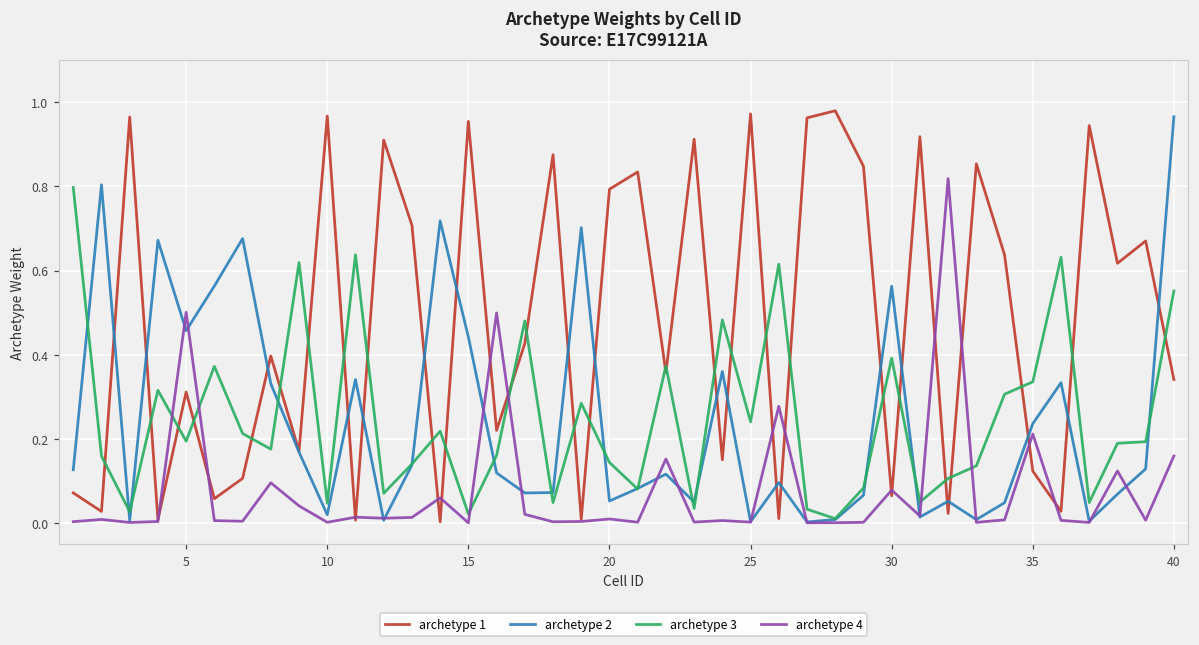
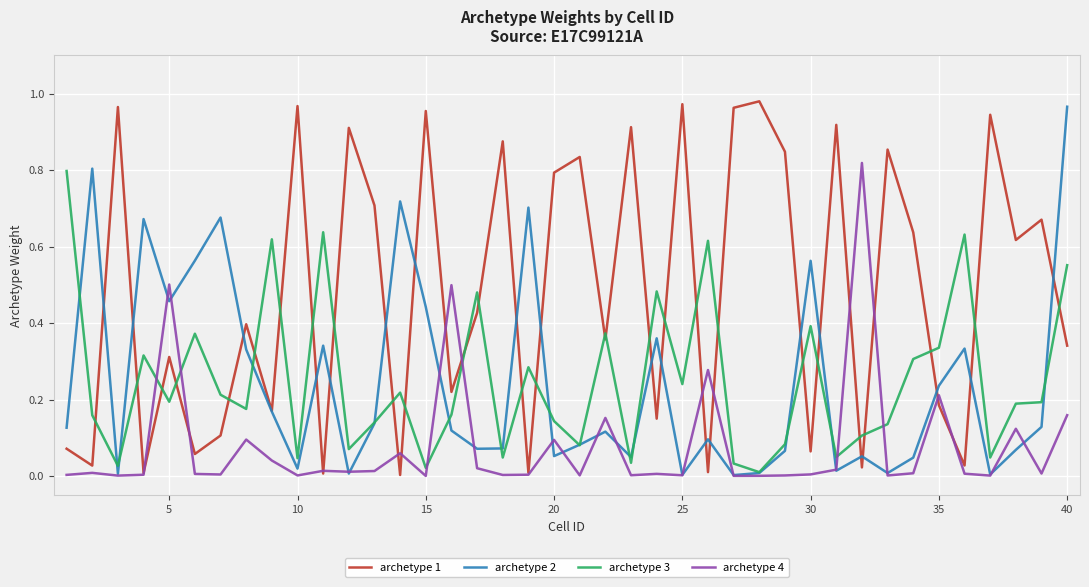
archetype 4, 20: 0.01 -> 0.10
archetype 4, 30: 0.08 -> 0.00
archetype 1, 35: 0.12 -> 0.19
